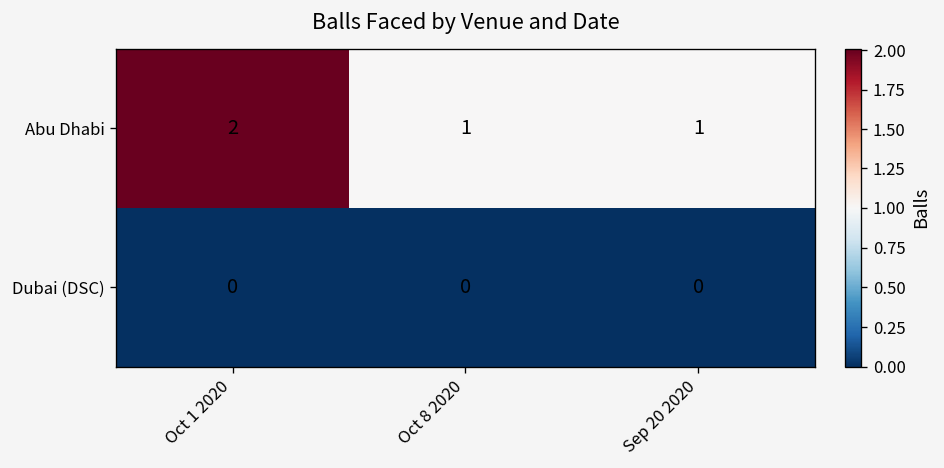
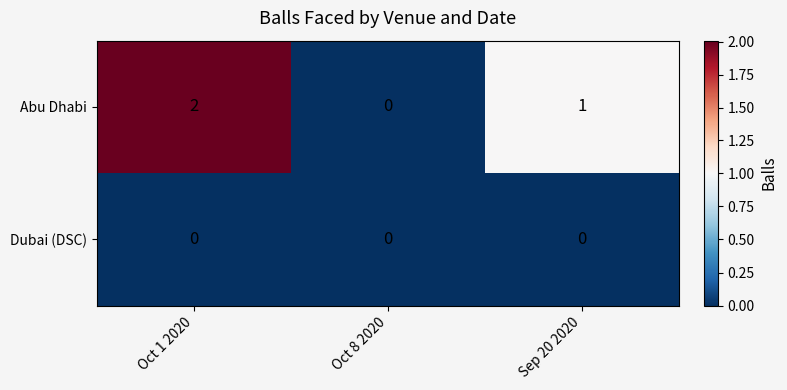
Abu Dhabi, Oct 8 2020: 1 -> 0
